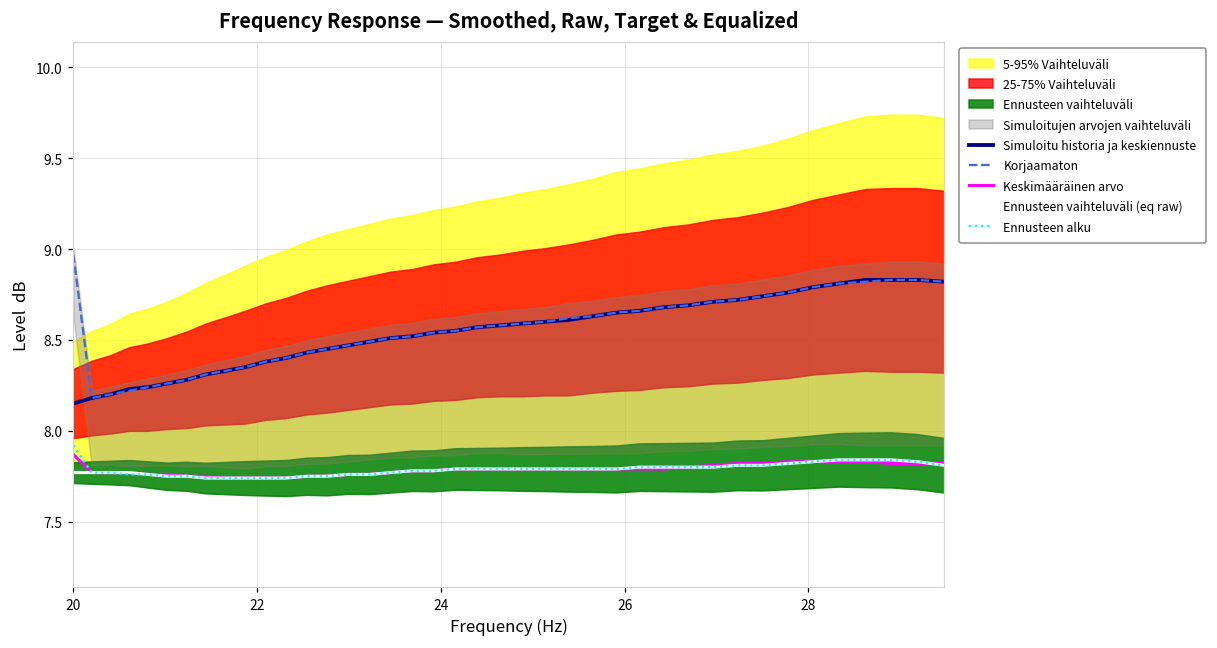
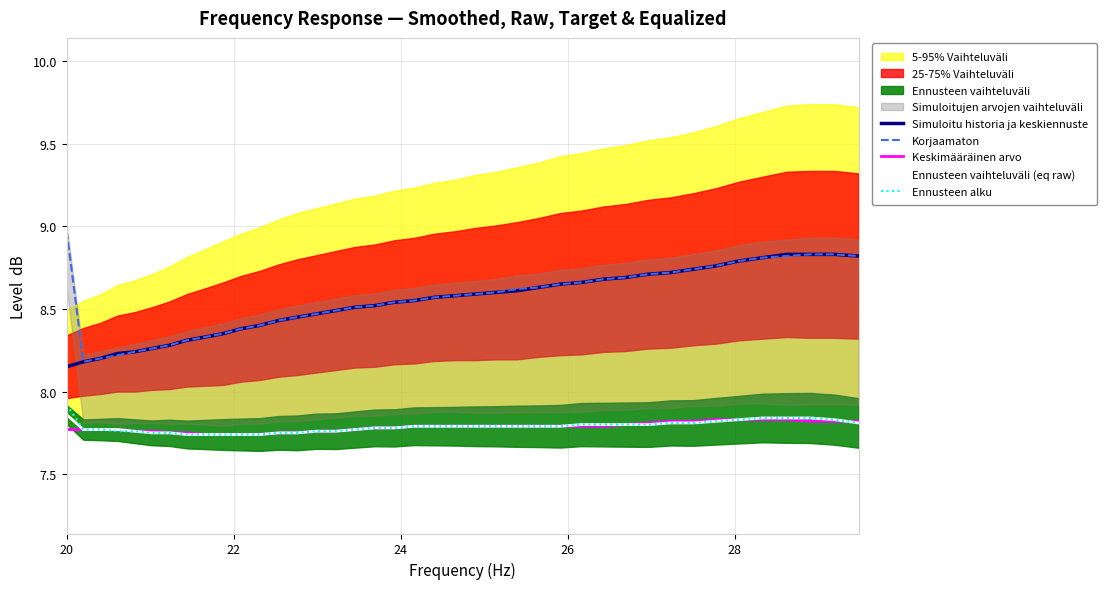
Keskimääräinen arvo, 20: 7.87 -> 7.77
Ennusteen vaihteluväli (eq raw), 20: 7.77 -> 7.86
